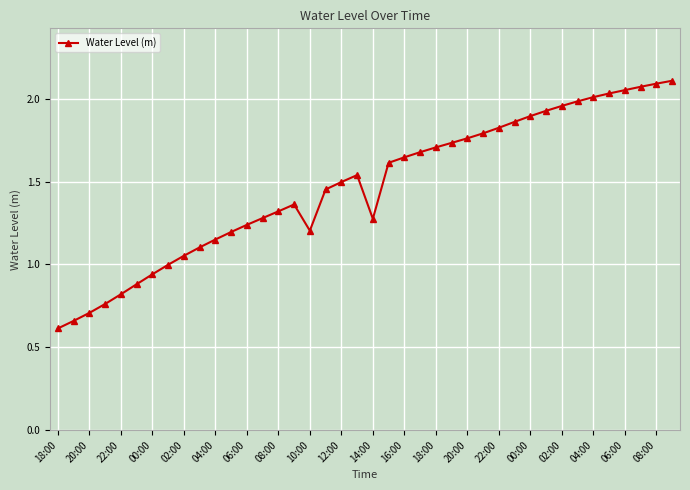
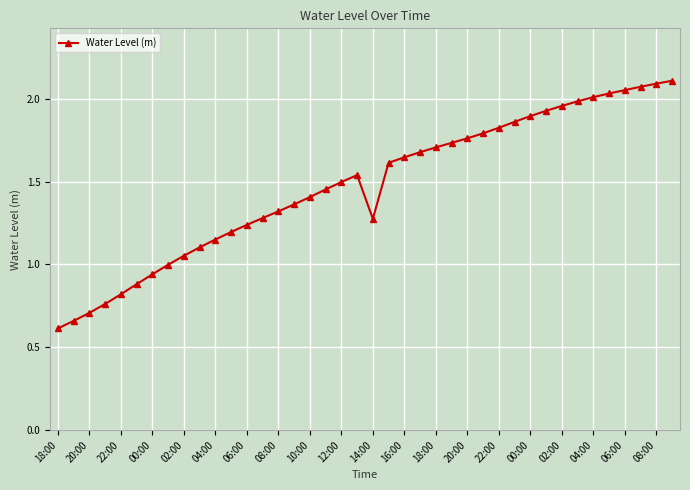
10:00: 1.20 -> 1.41
